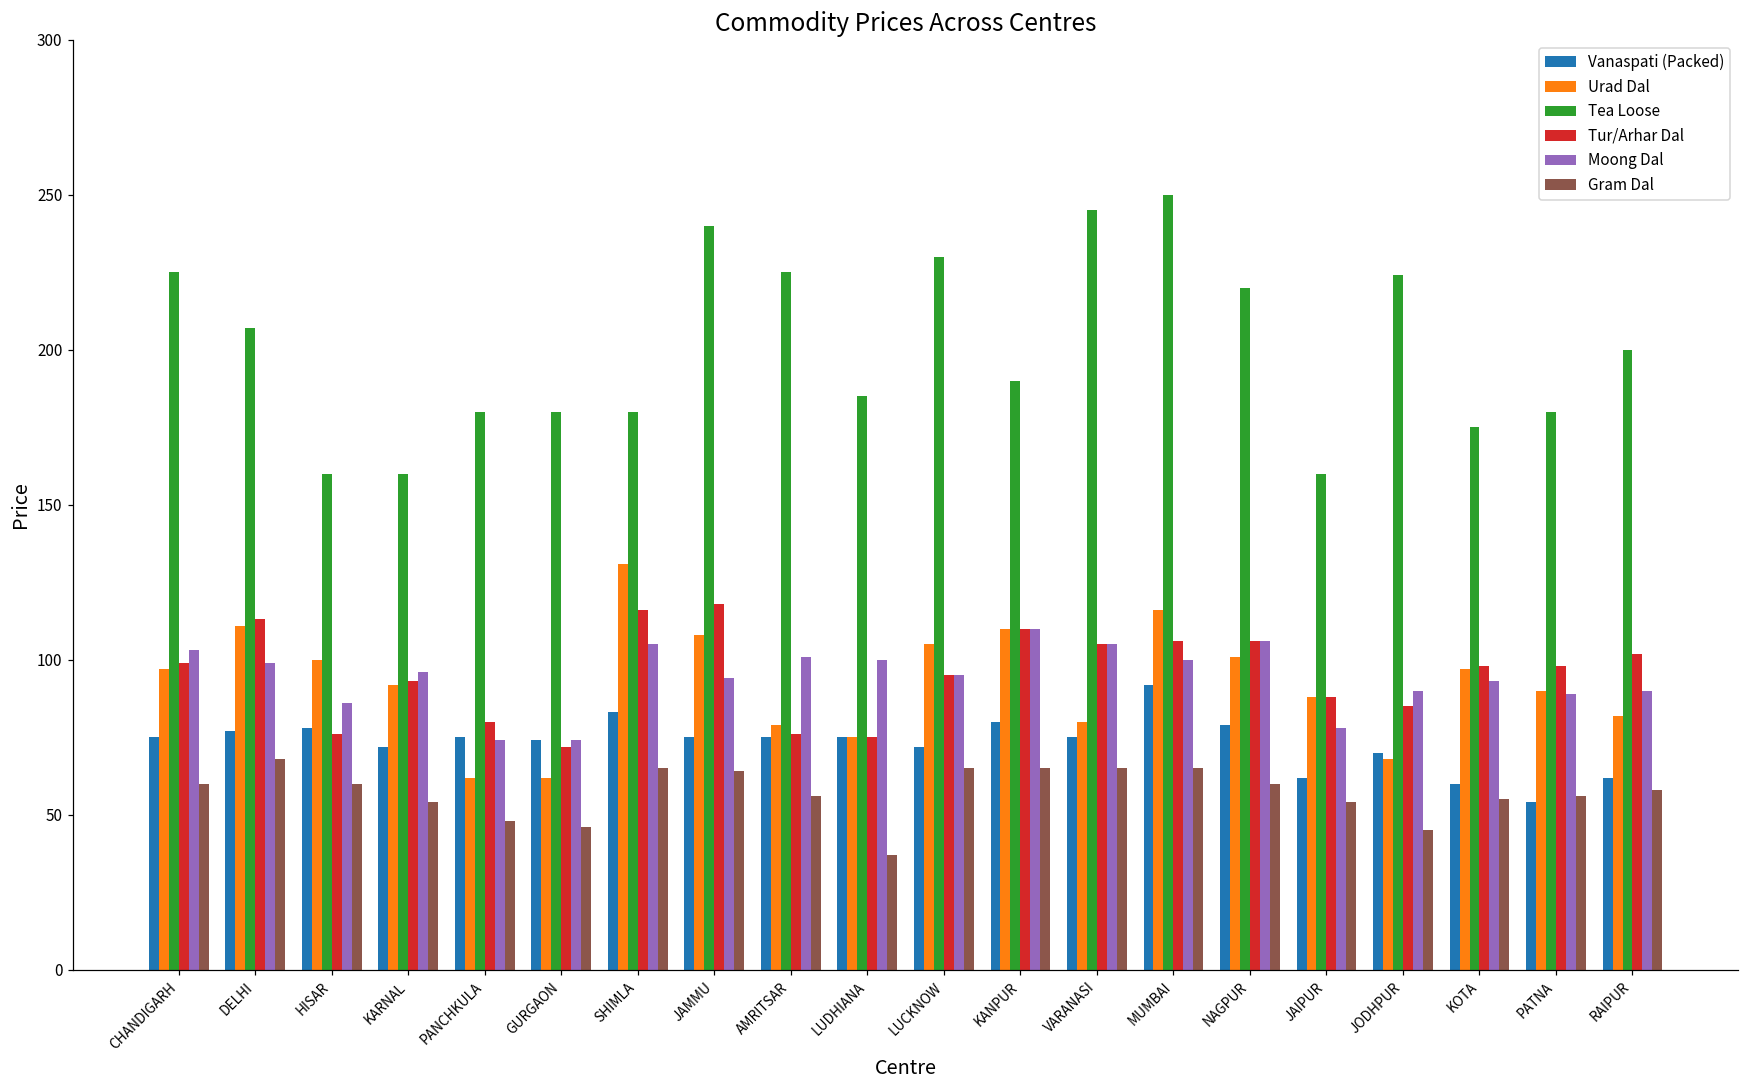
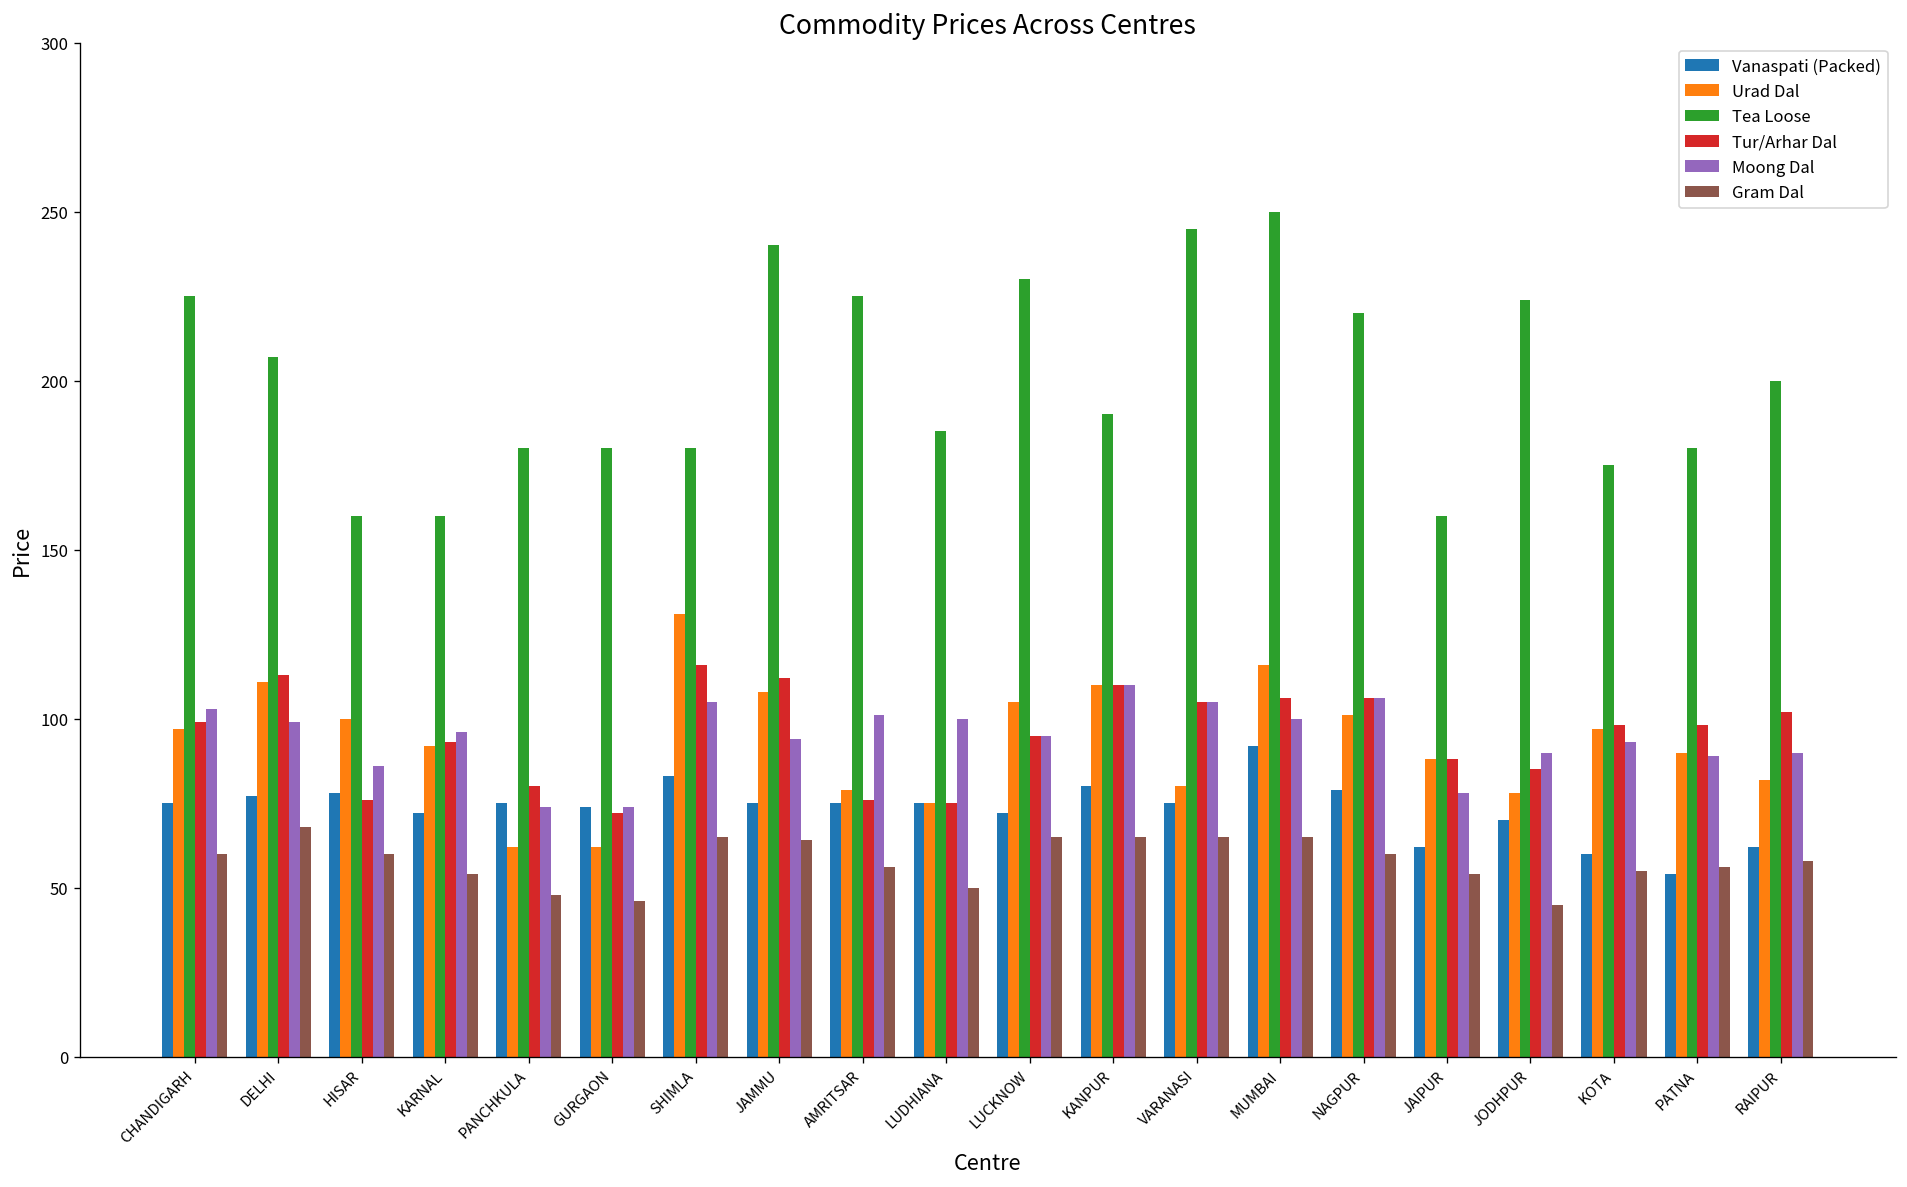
Tur/Arhar Dal, JAMMU: 118 -> 112
Gram Dal, LUDHIANA: 37 -> 50
Urad Dal, JODHPUR: 68 -> 78
